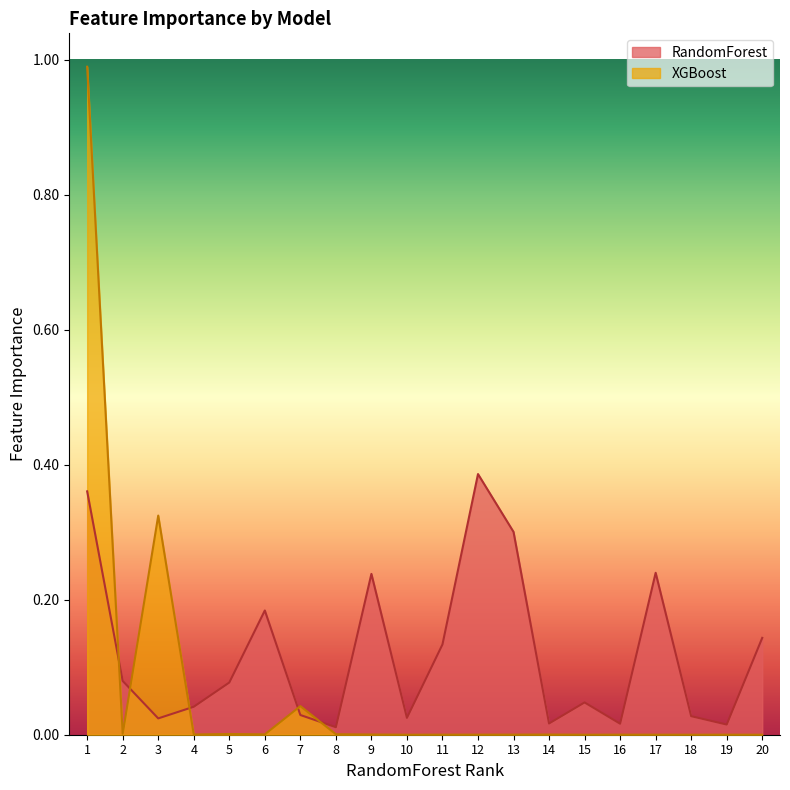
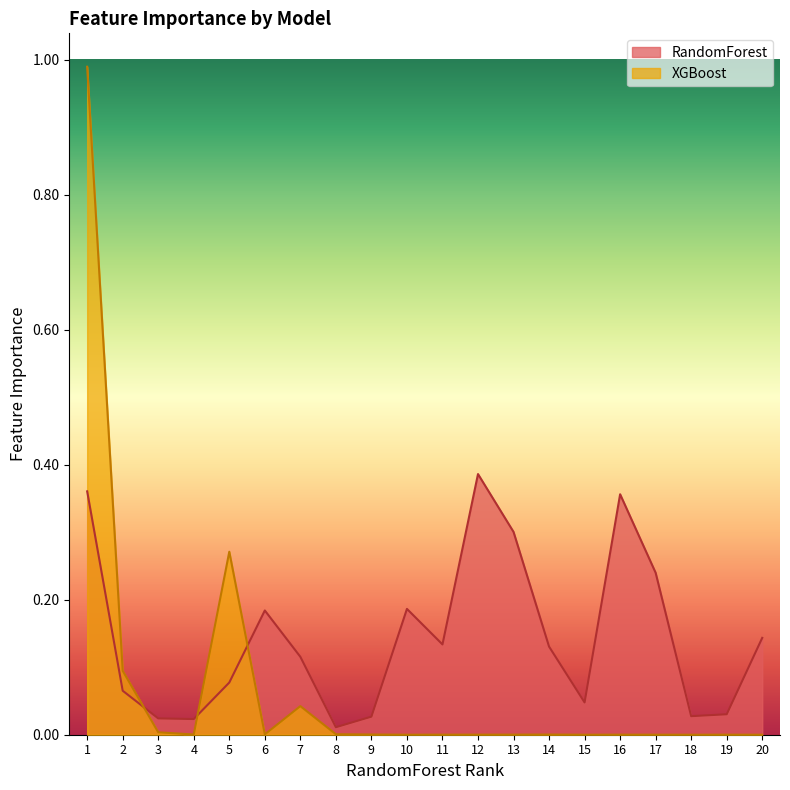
RandomForest, 2: 0.08 -> 0.07
XGBoost, 2: 0.00 -> 0.09
XGBoost, 3: 0.32 -> 0.00
RandomForest, 4: 0.04 -> 0.02
XGBoost, 5: 0.00 -> 0.27
RandomForest, 7: 0.03 -> 0.12
RandomForest, 9: 0.24 -> 0.03
RandomForest, 10: 0.02 -> 0.19
RandomForest, 14: 0.02 -> 0.13
RandomForest, 16: 0.02 -> 0.36
RandomForest, 19: 0.02 -> 0.03
